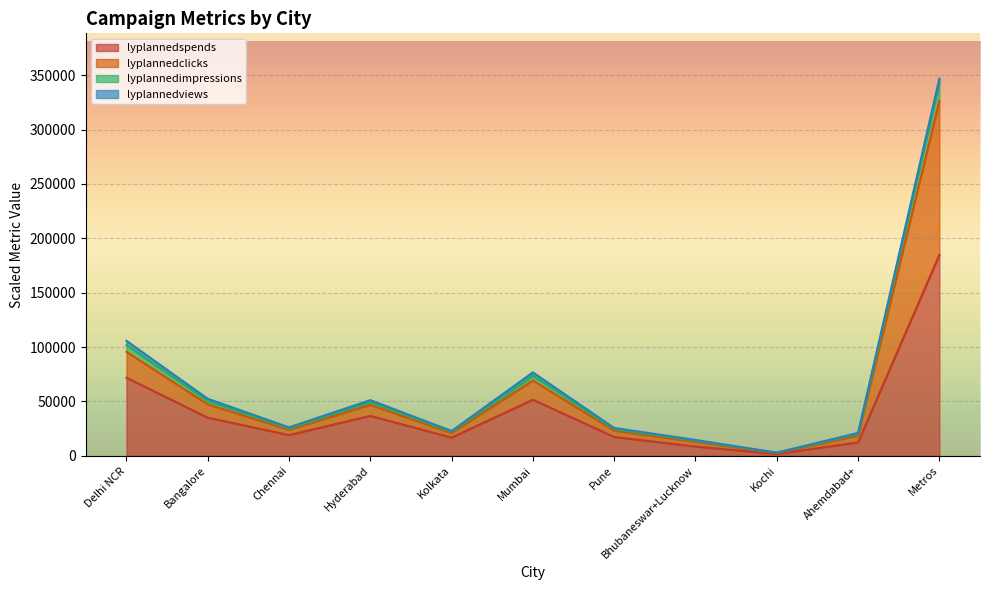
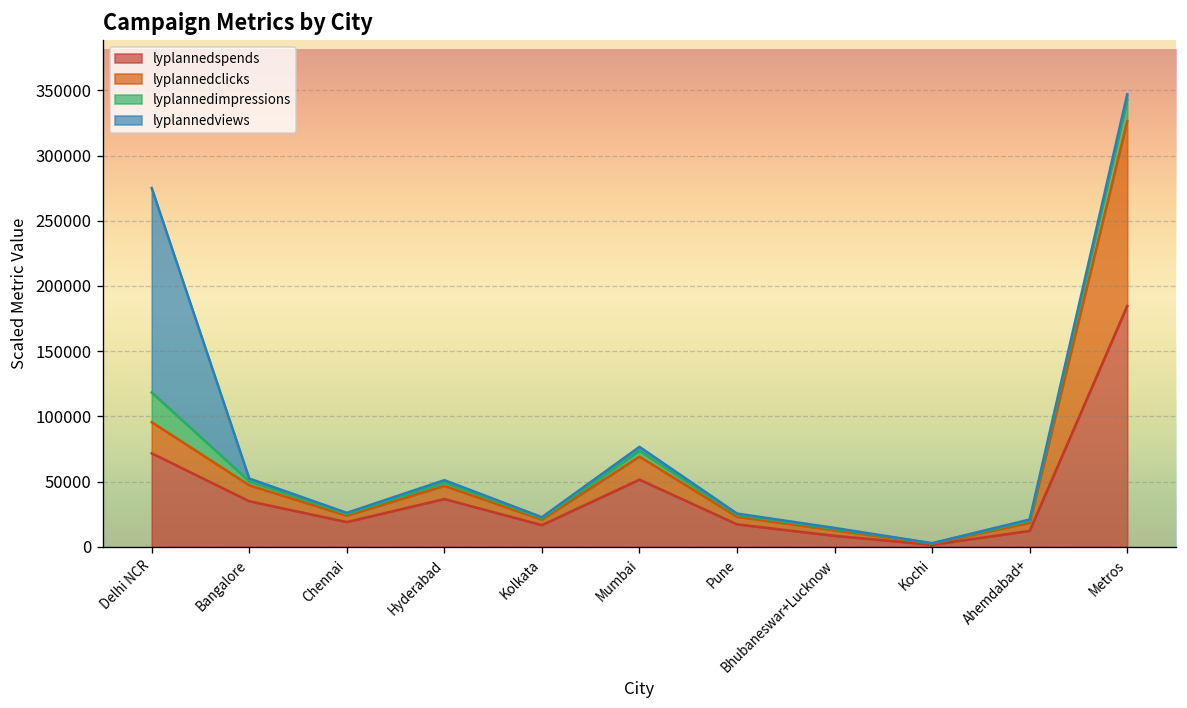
lyplannedimpressions, Delhi NCR: 6000 -> 23000
lyplannedviews, Delhi NCR: 4000 -> 157000
